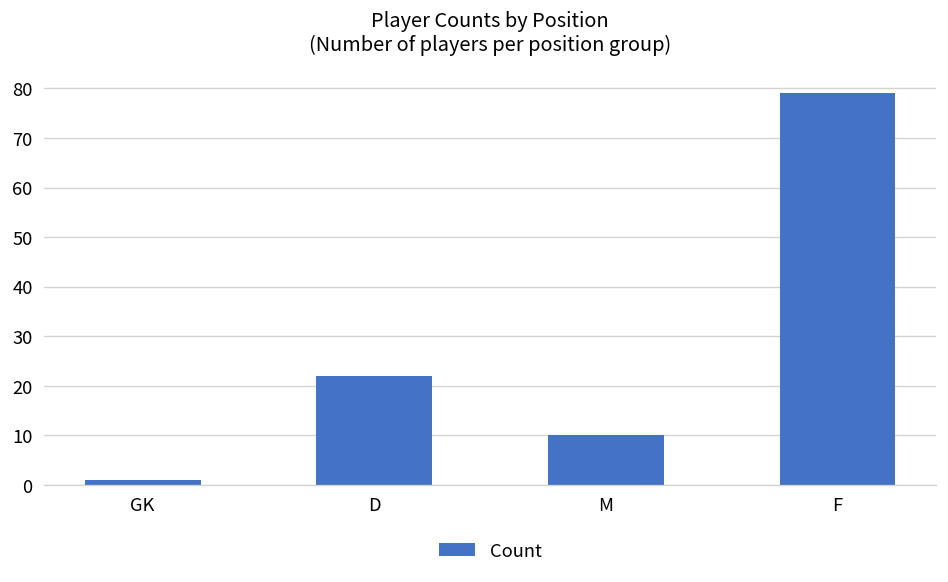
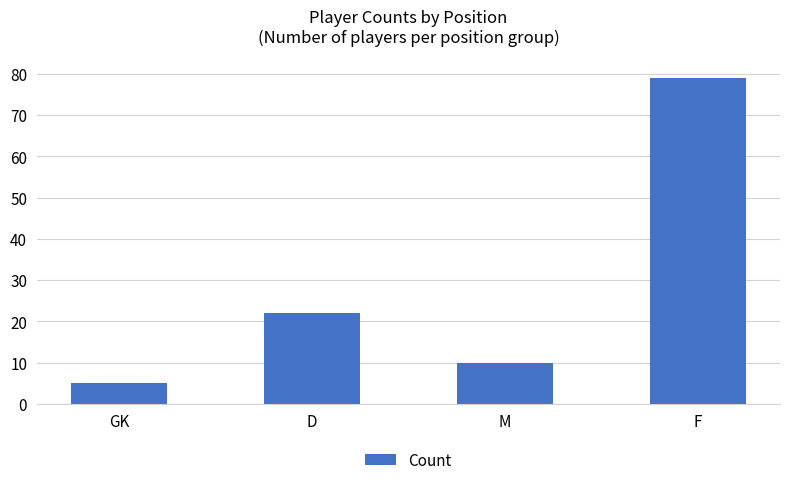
GK: 1 -> 5
